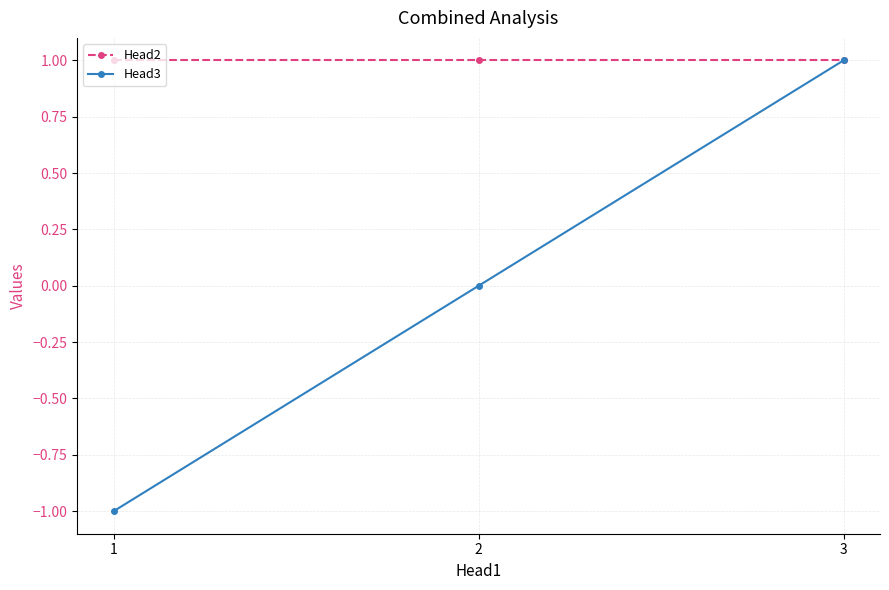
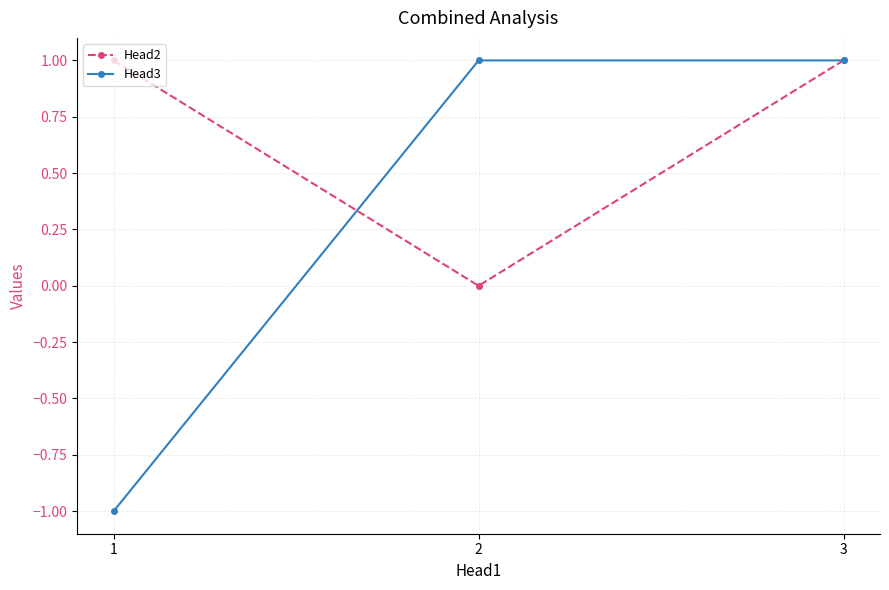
Head2, 2: 1 -> 0
Head3, 2: 0 -> 1
